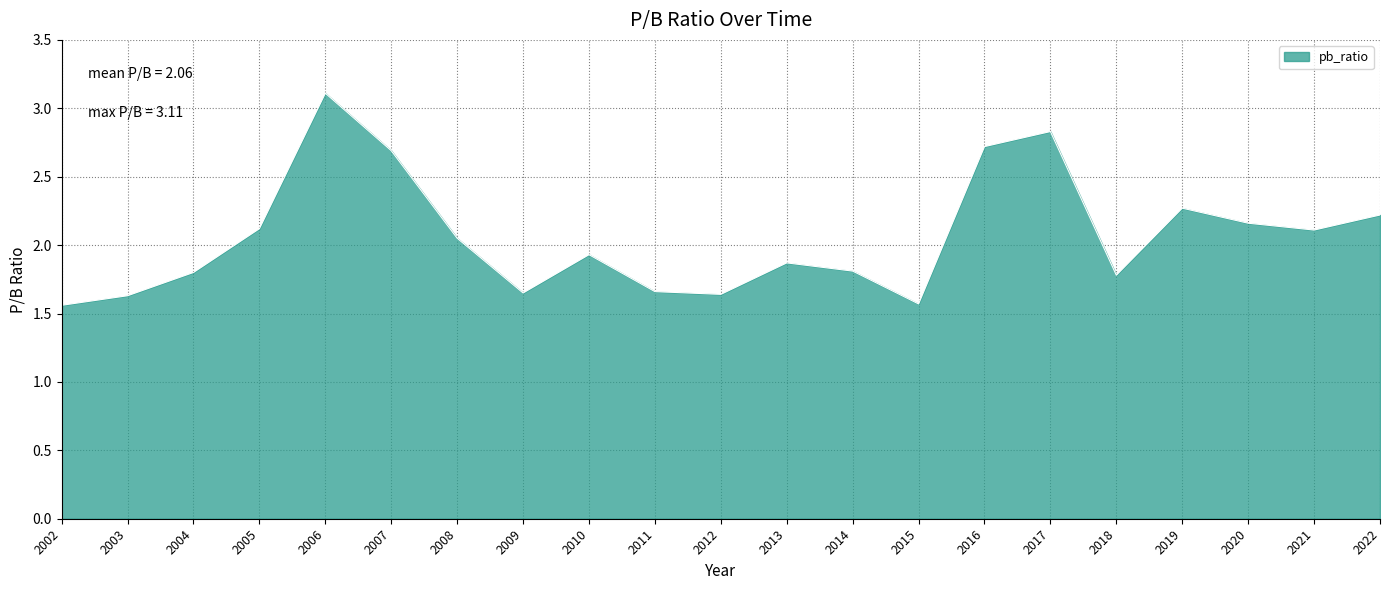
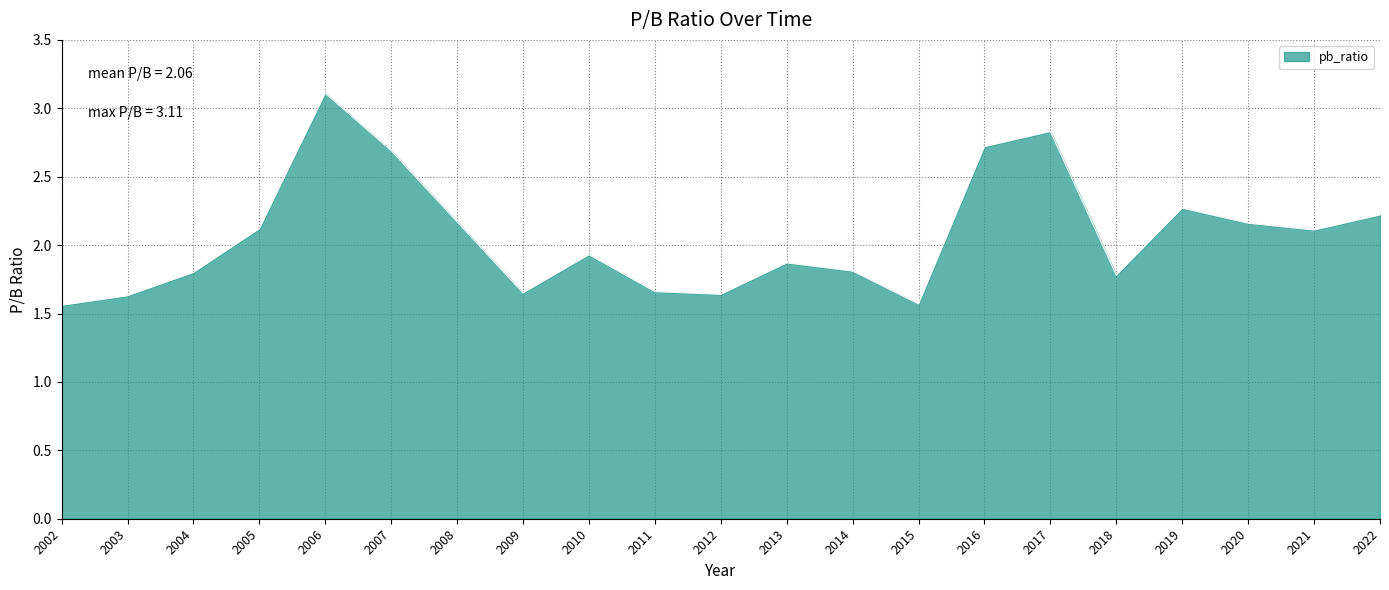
2008: 2.05 -> 2.17
